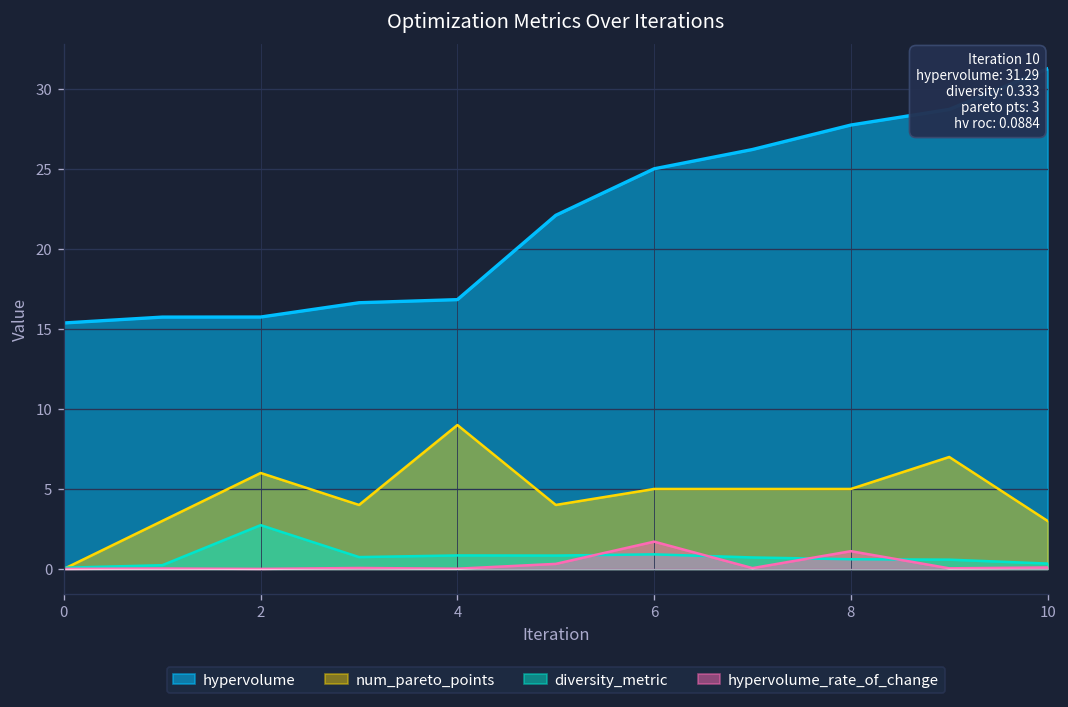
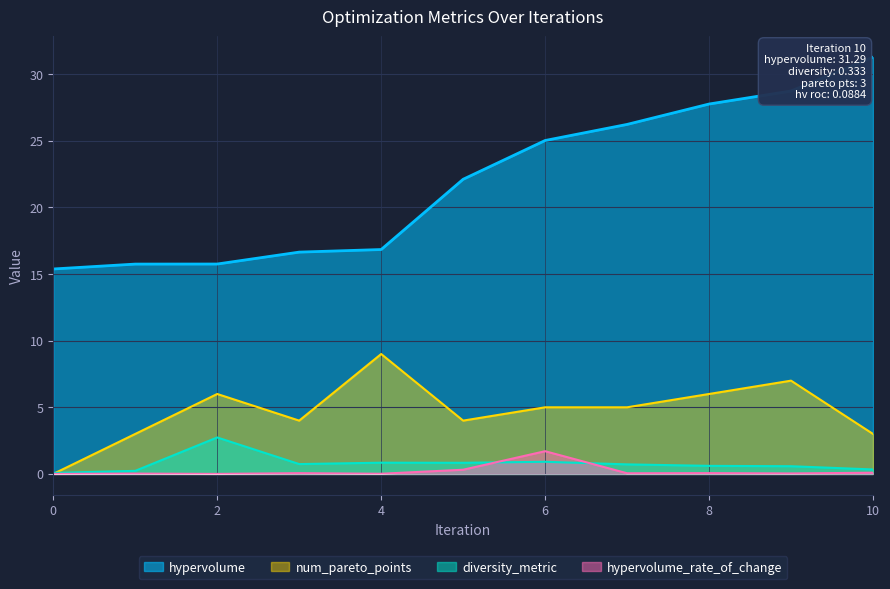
num_pareto_points, 8: 5 -> 6
hypervolume_rate_of_change, 8: 1.1 -> 0.1
